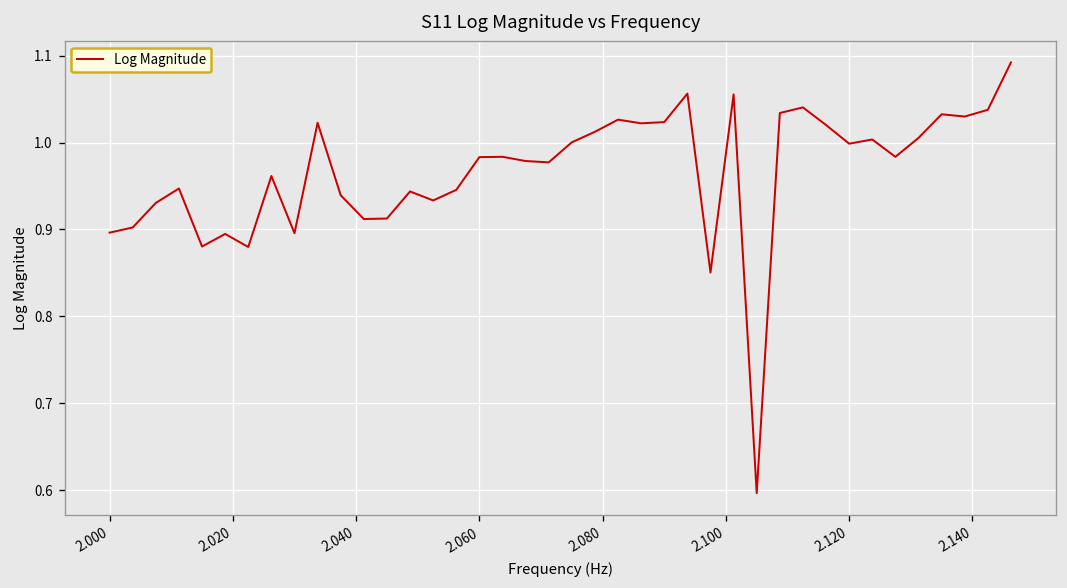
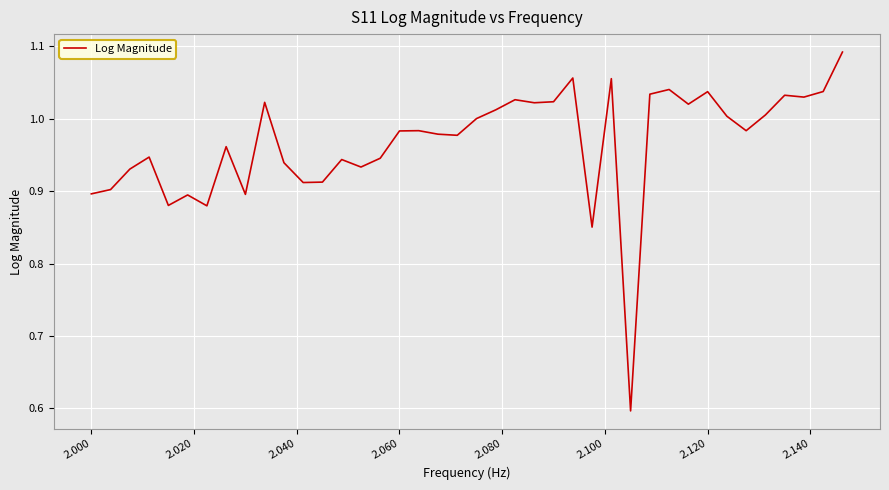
2.120: 1.00 -> 1.04
